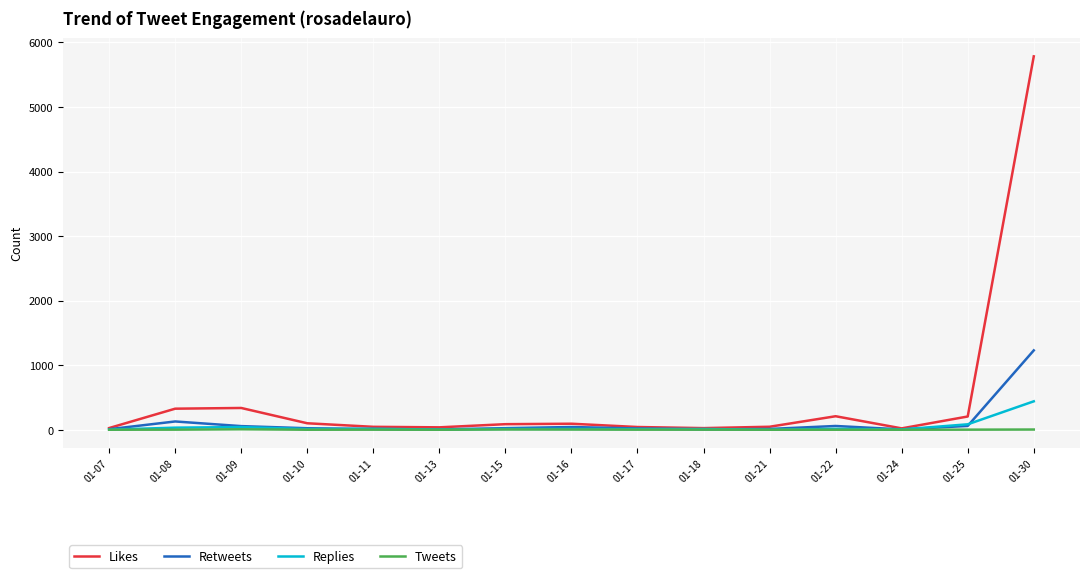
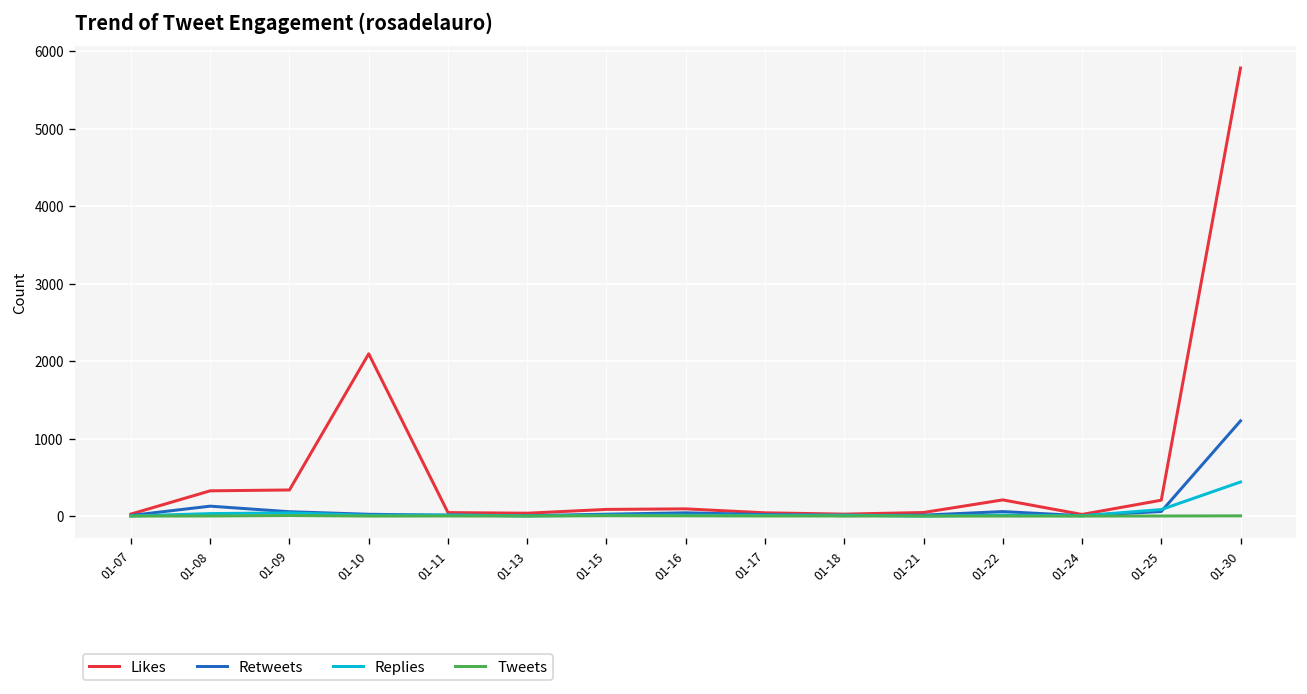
Likes, 01-10: 100 -> 2100
